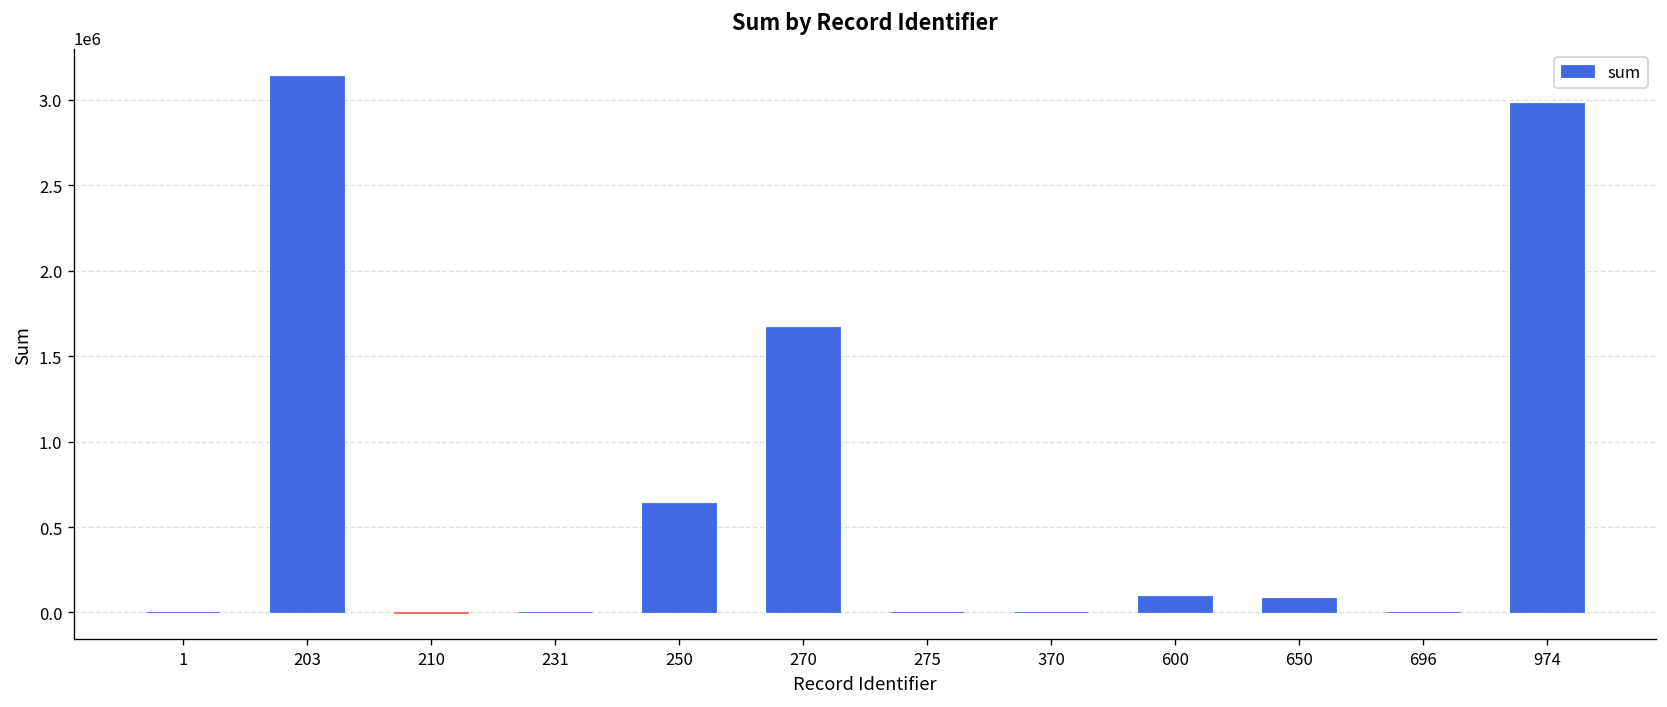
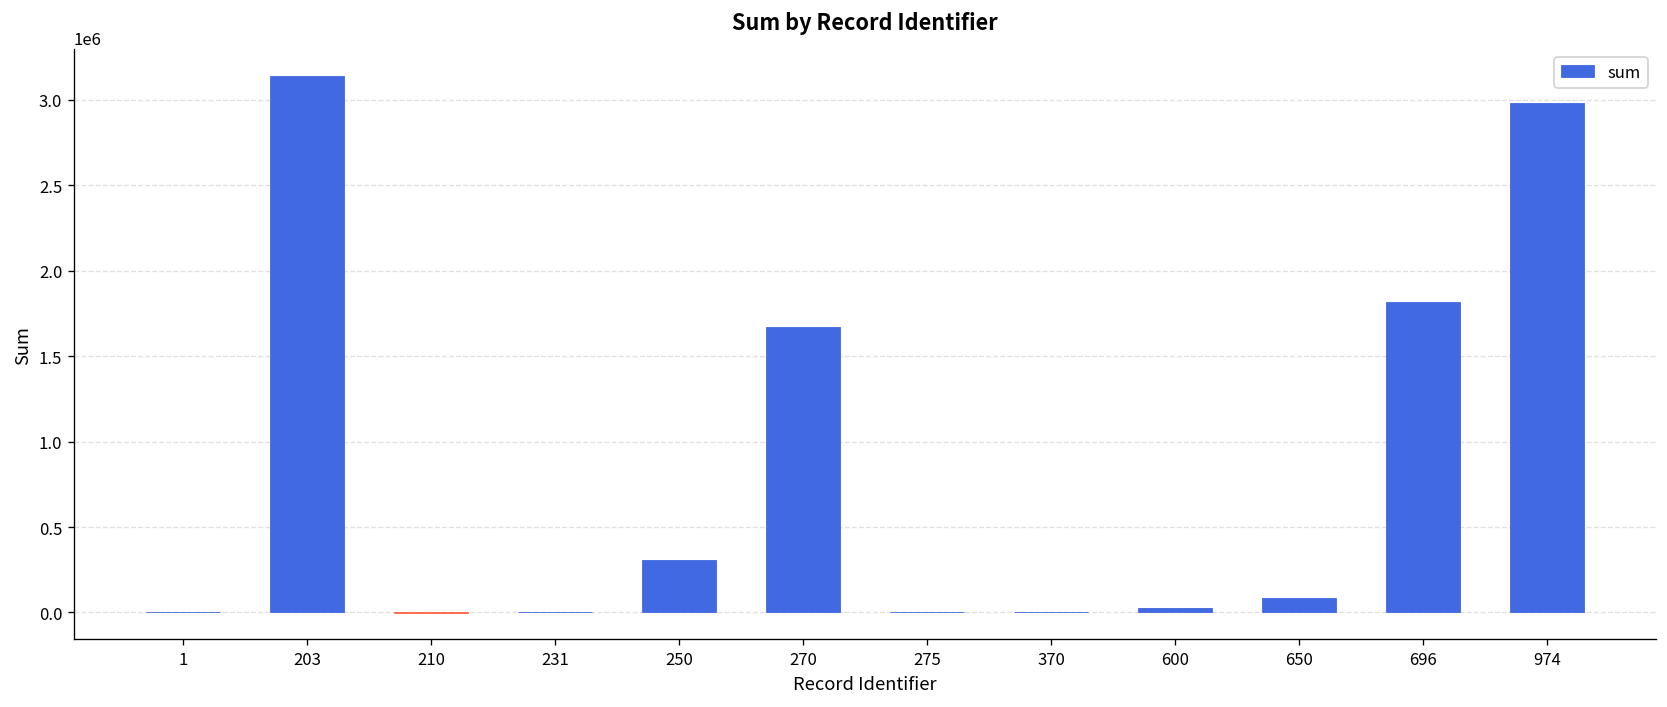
250: 640000 -> 310000
600: 90000 -> 30000
696: 0 -> 1820000
